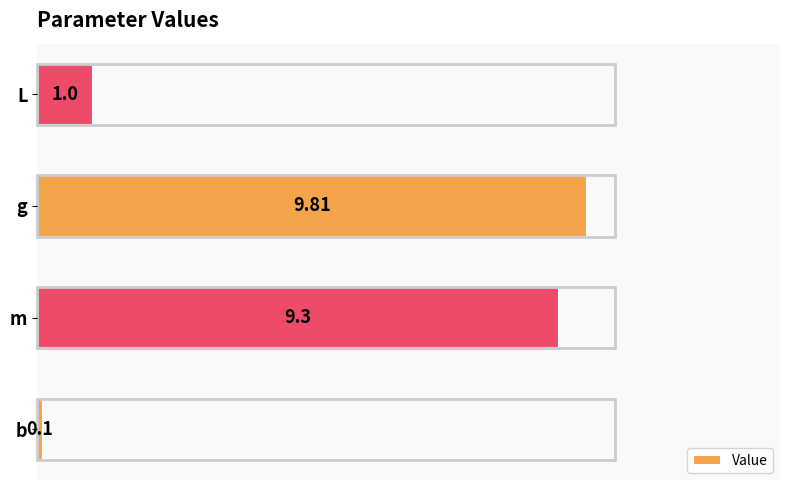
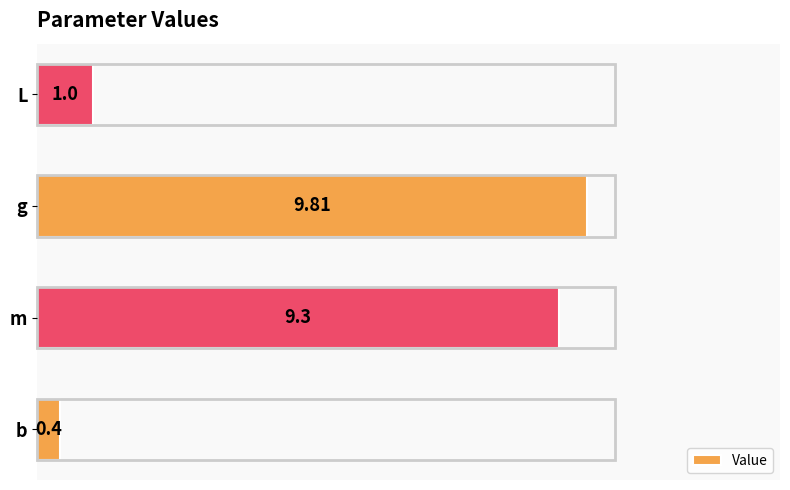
b: 0.1 -> 0.4
